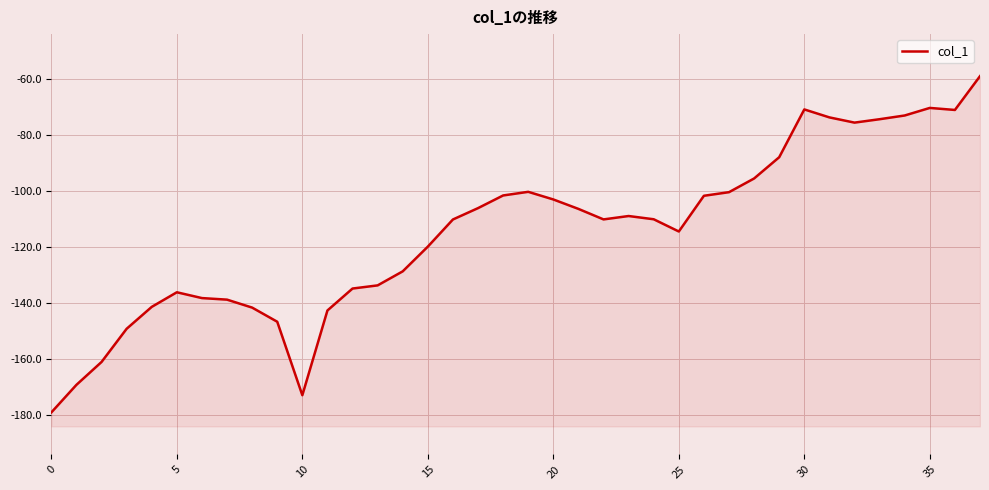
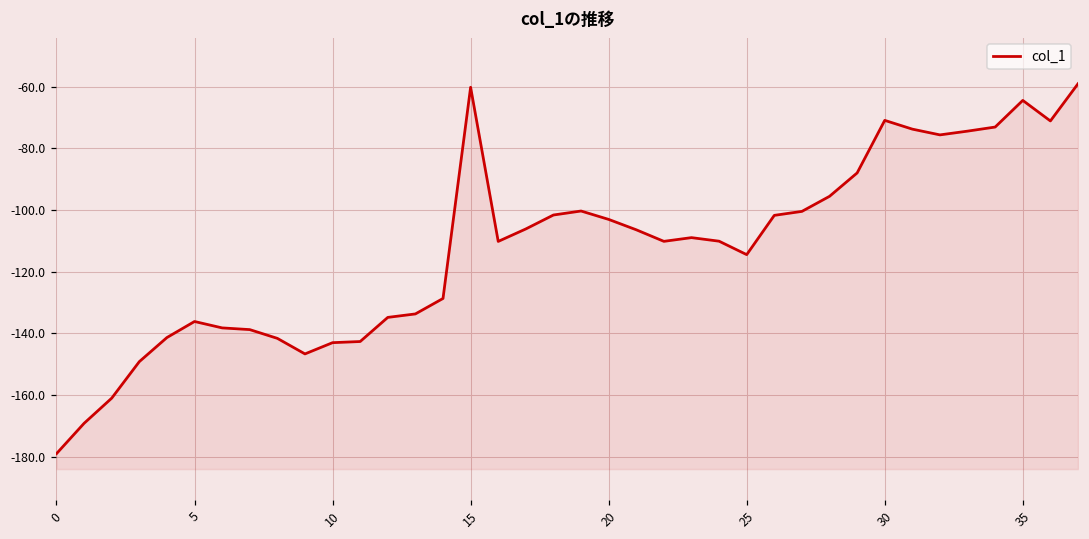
10: -173 -> -143
15: -120 -> -60
35: -70 -> -64
